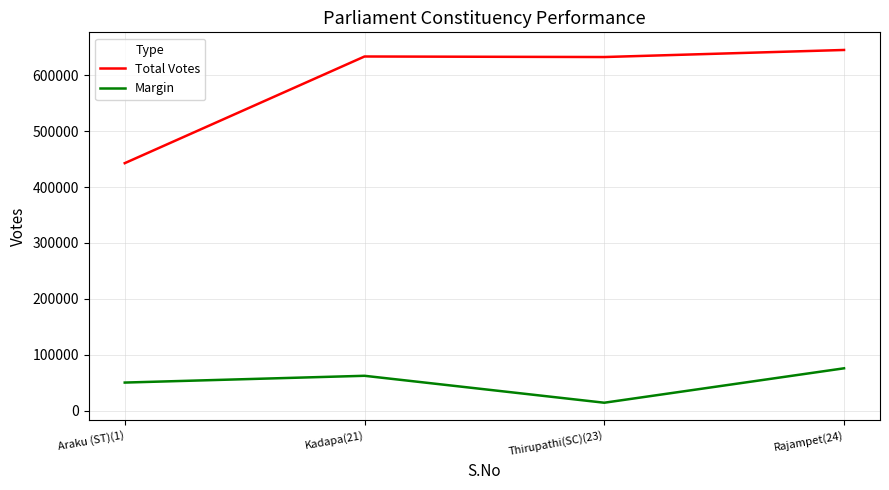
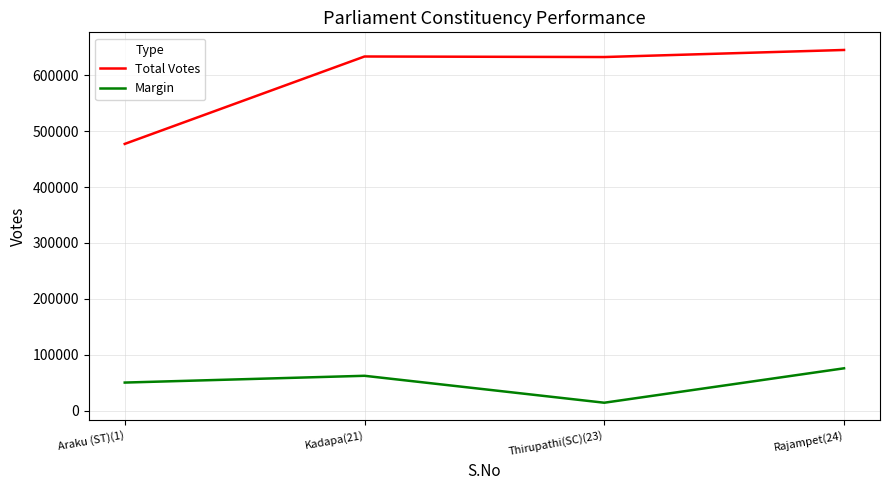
Total Votes, Araku (ST)(1): 440000 -> 480000
